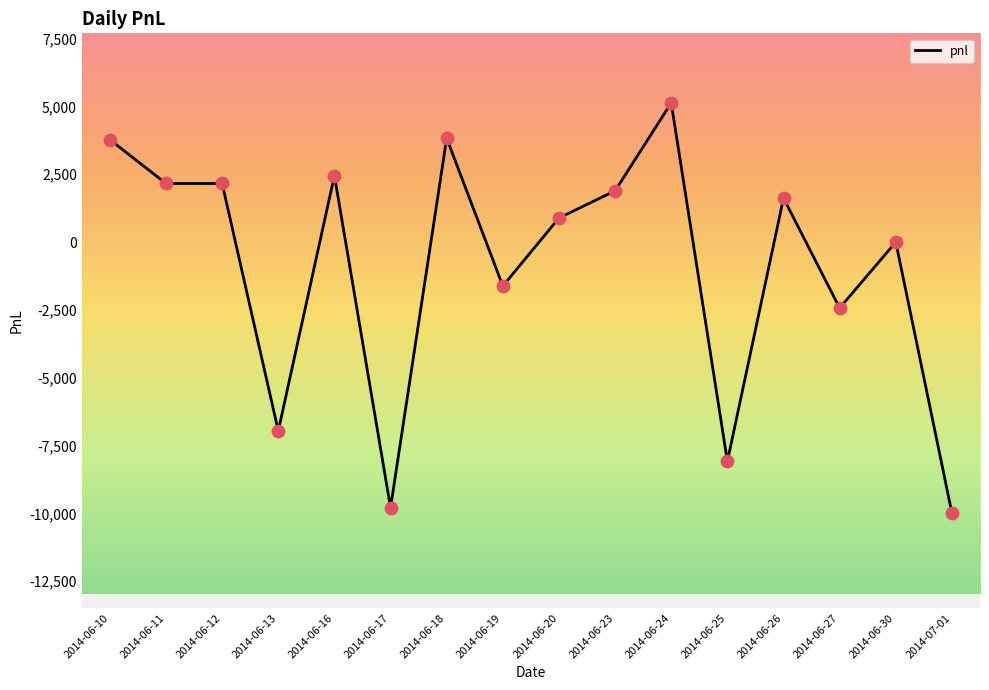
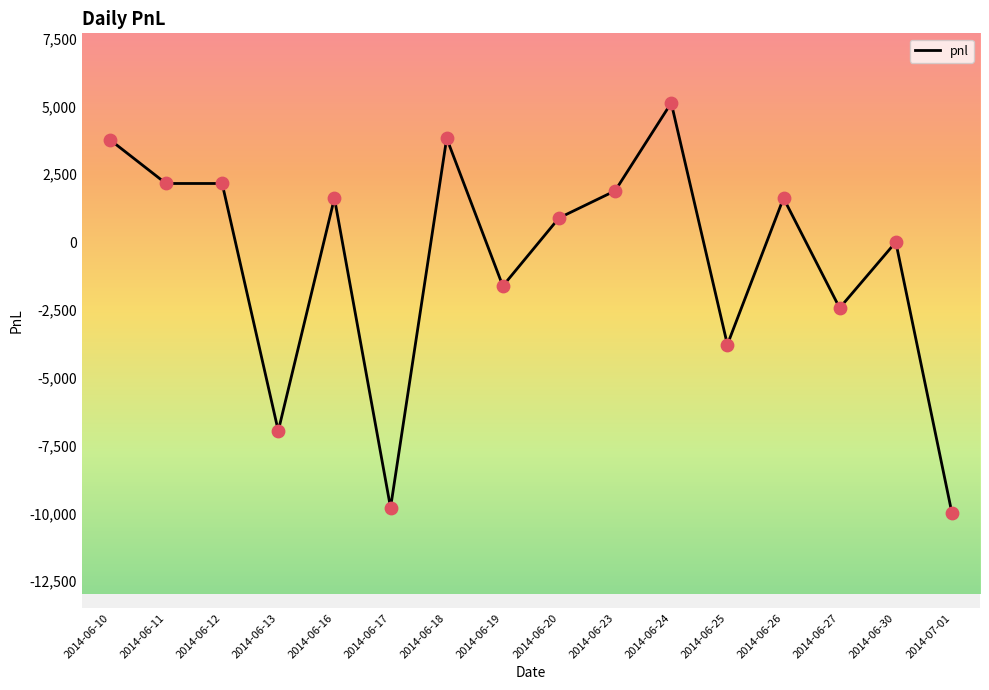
2014-06-16: 2,500 -> 1,600
2014-06-25: -8,100 -> -3,800
